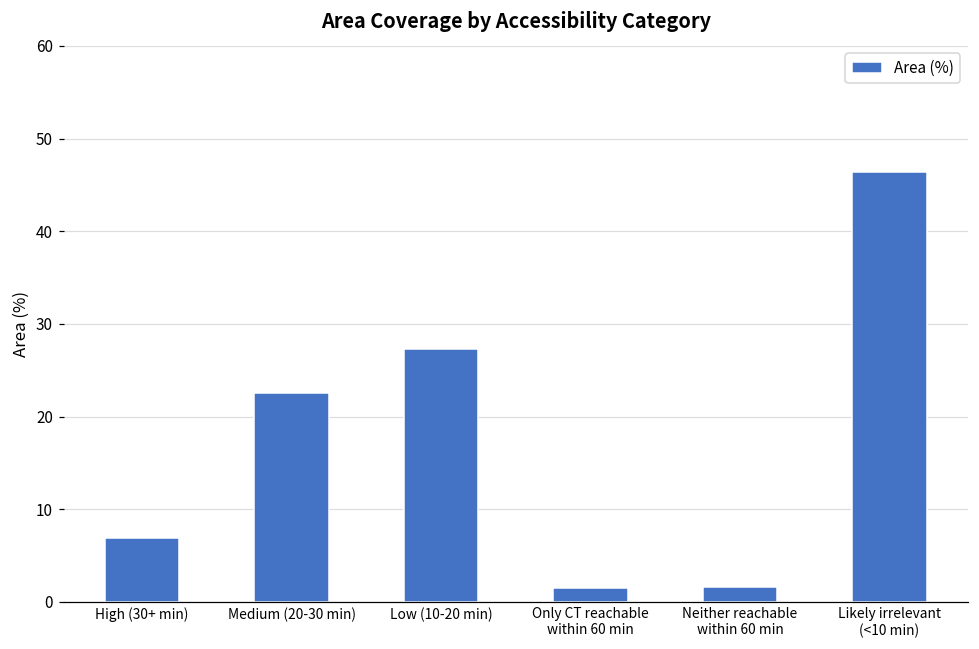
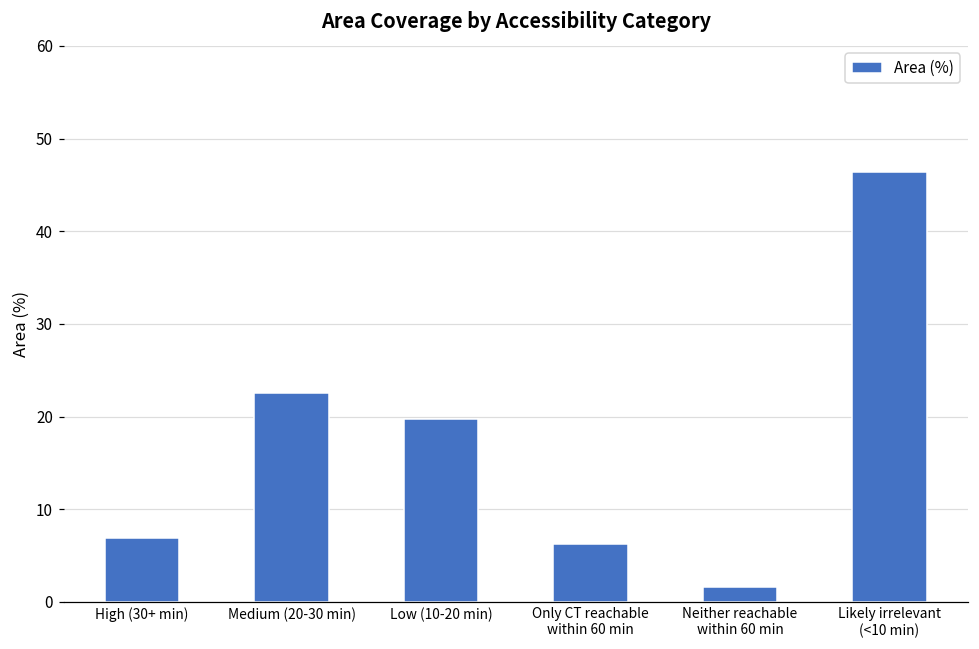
Low (10-20 min): 27 -> 20
Only CT reachable within 60 min: 2 -> 6
